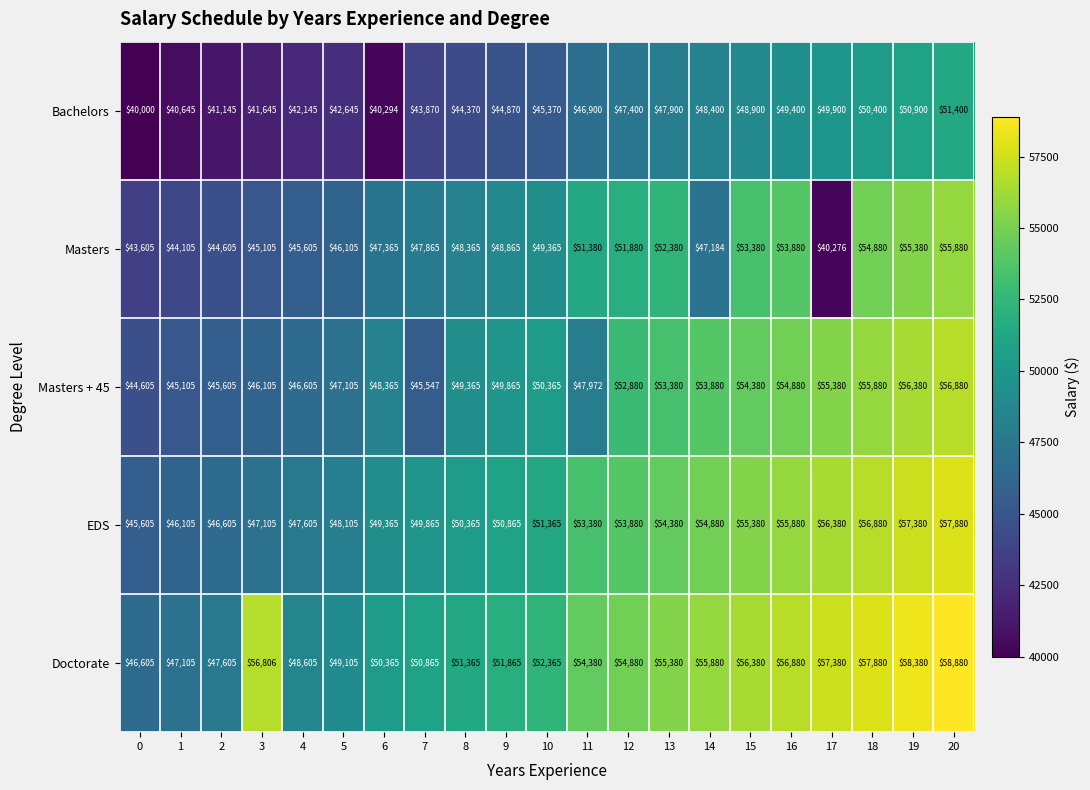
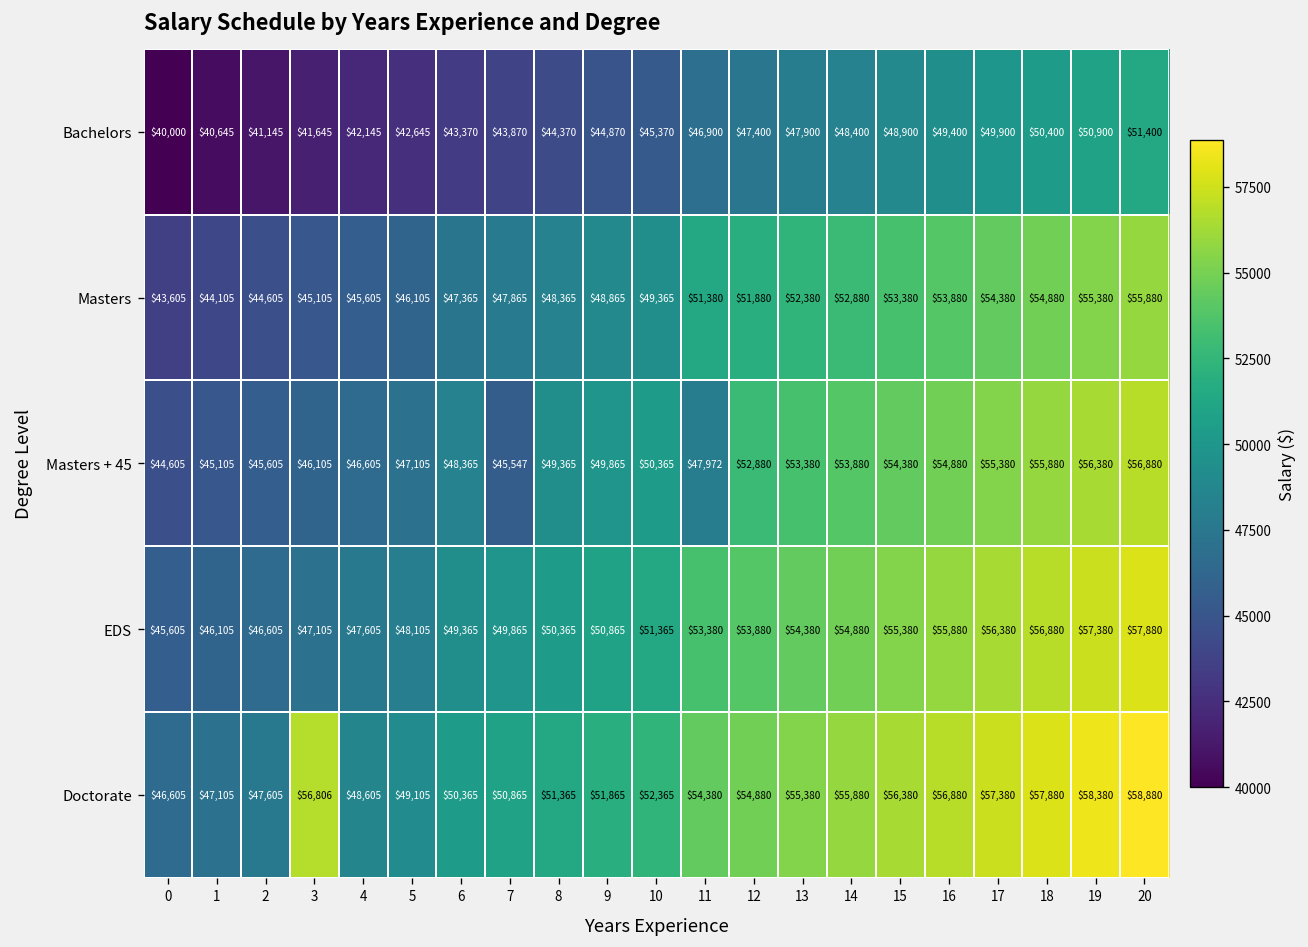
Bachelors, 6: $40,294 -> $43,370
Masters, 14: $47,184 -> $52,880
Masters, 17: $40,276 -> $54,380
